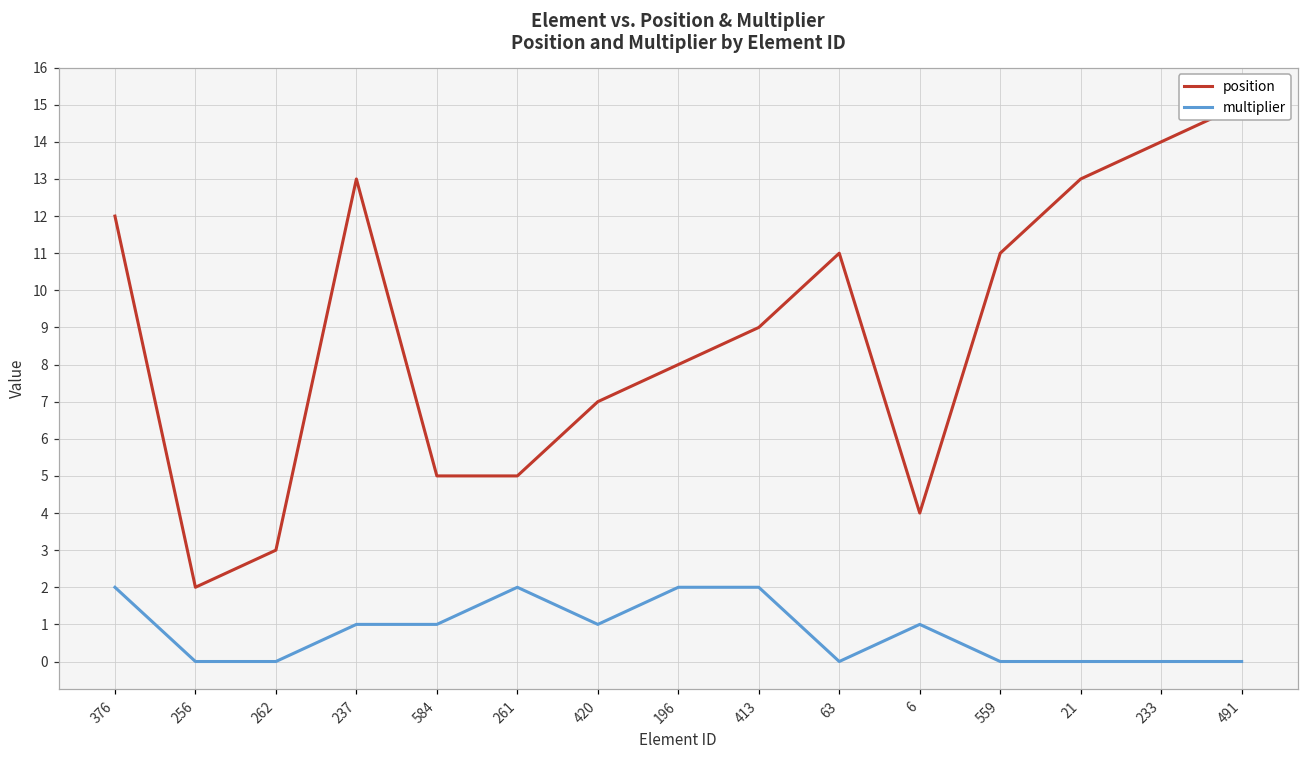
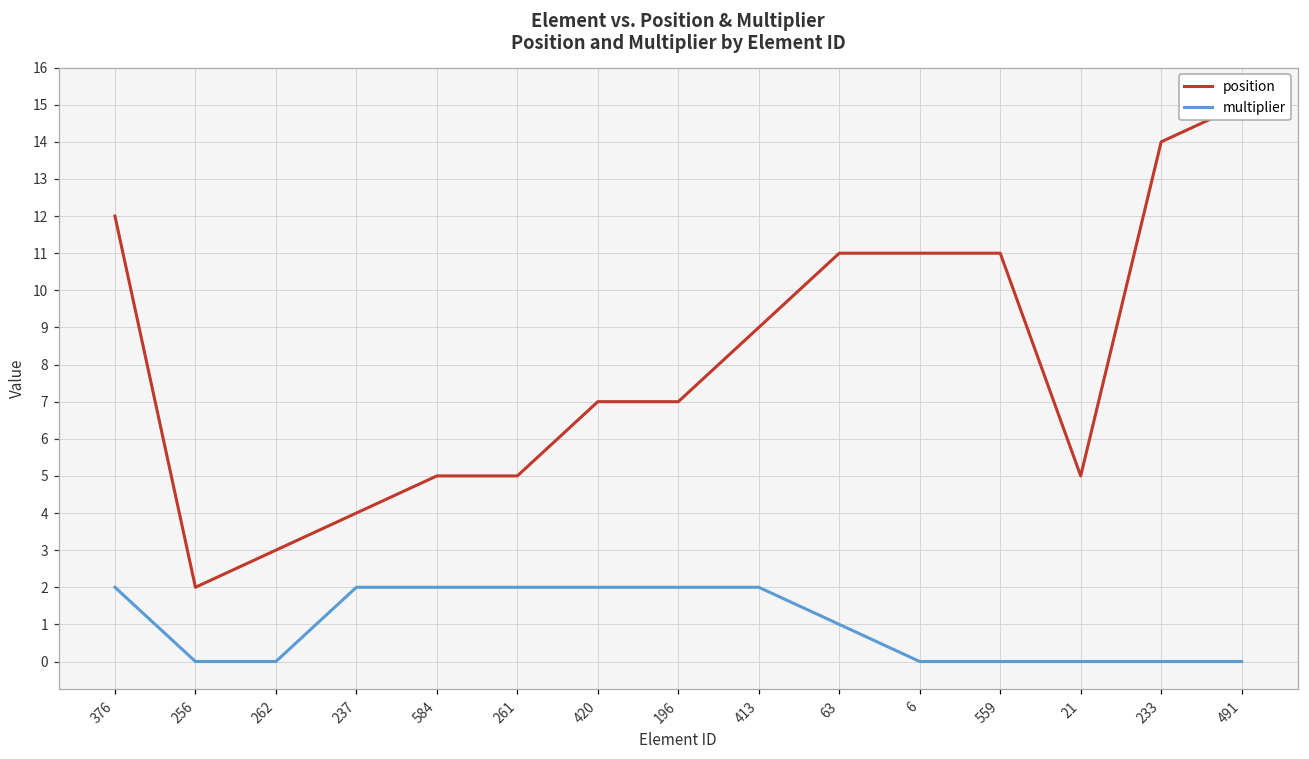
position, 237: 13 -> 4
multiplier, 237: 1 -> 2
multiplier, 584: 1 -> 2
multiplier, 420: 1 -> 2
position, 196: 8 -> 7
multiplier, 63: 0 -> 1
position, 6: 4 -> 11
multiplier, 6: 1 -> 0
position, 21: 13 -> 5
